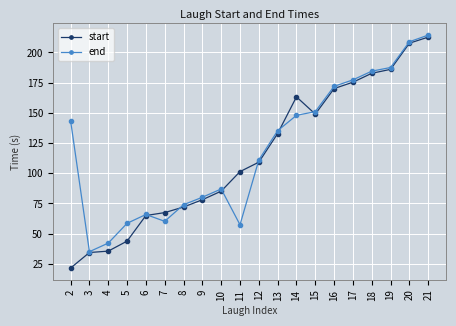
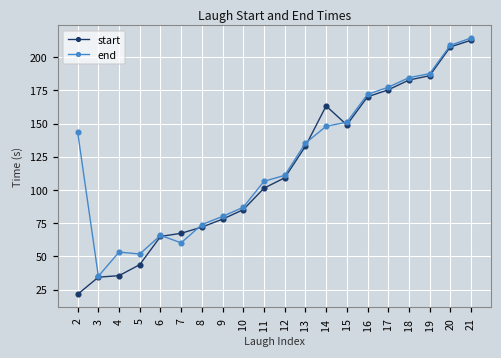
end, 4: 42 -> 53
end, 5: 59 -> 52
end, 11: 57 -> 107
